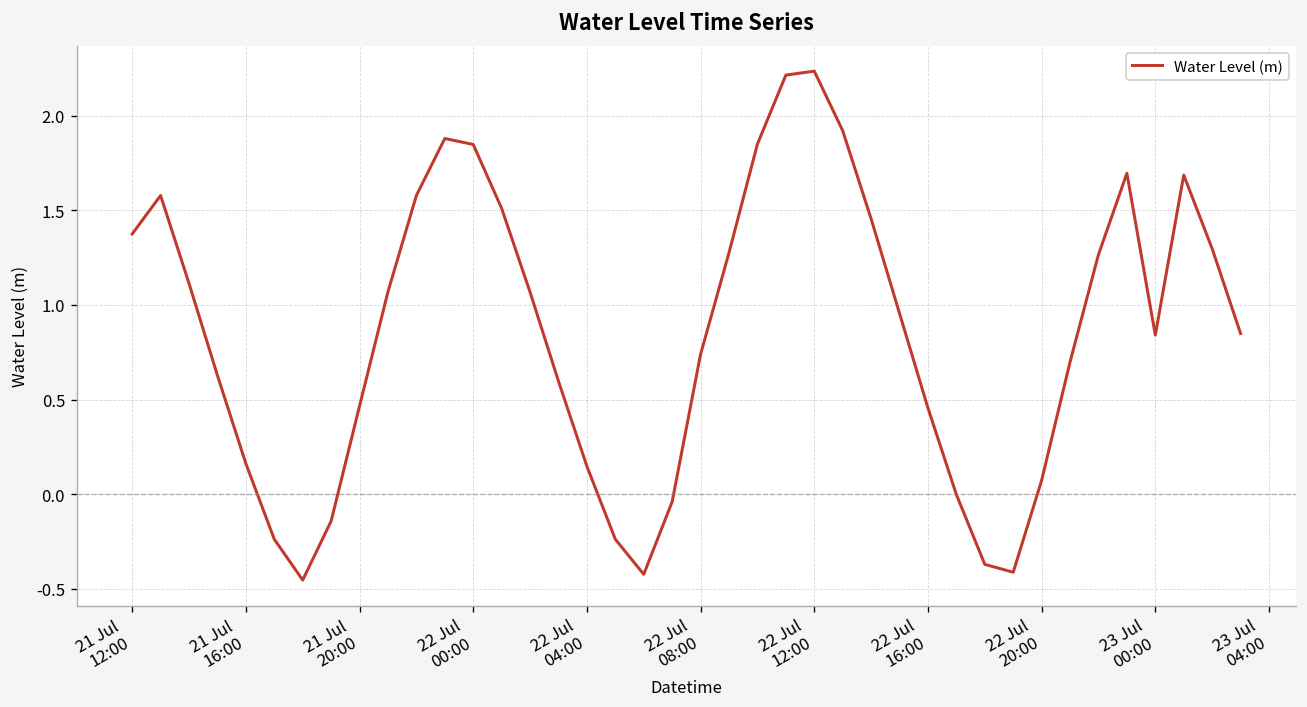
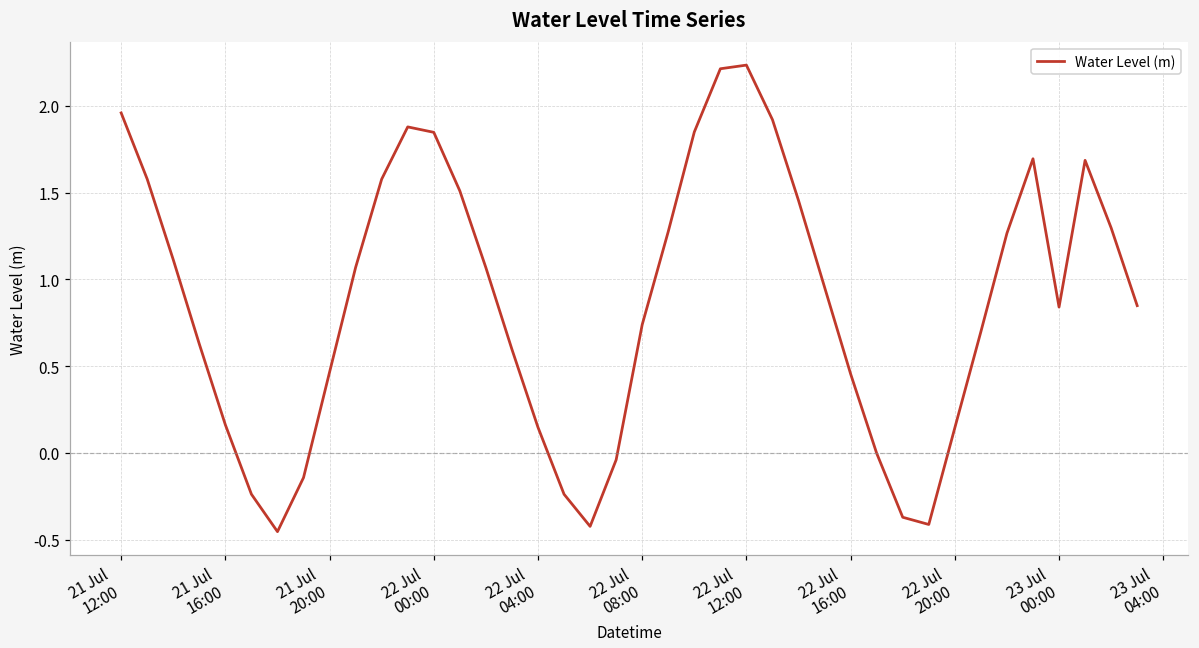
21 Jul 12:00: 1.37 -> 1.96
22 Jul 20:00: 0.07 -> 0.14
